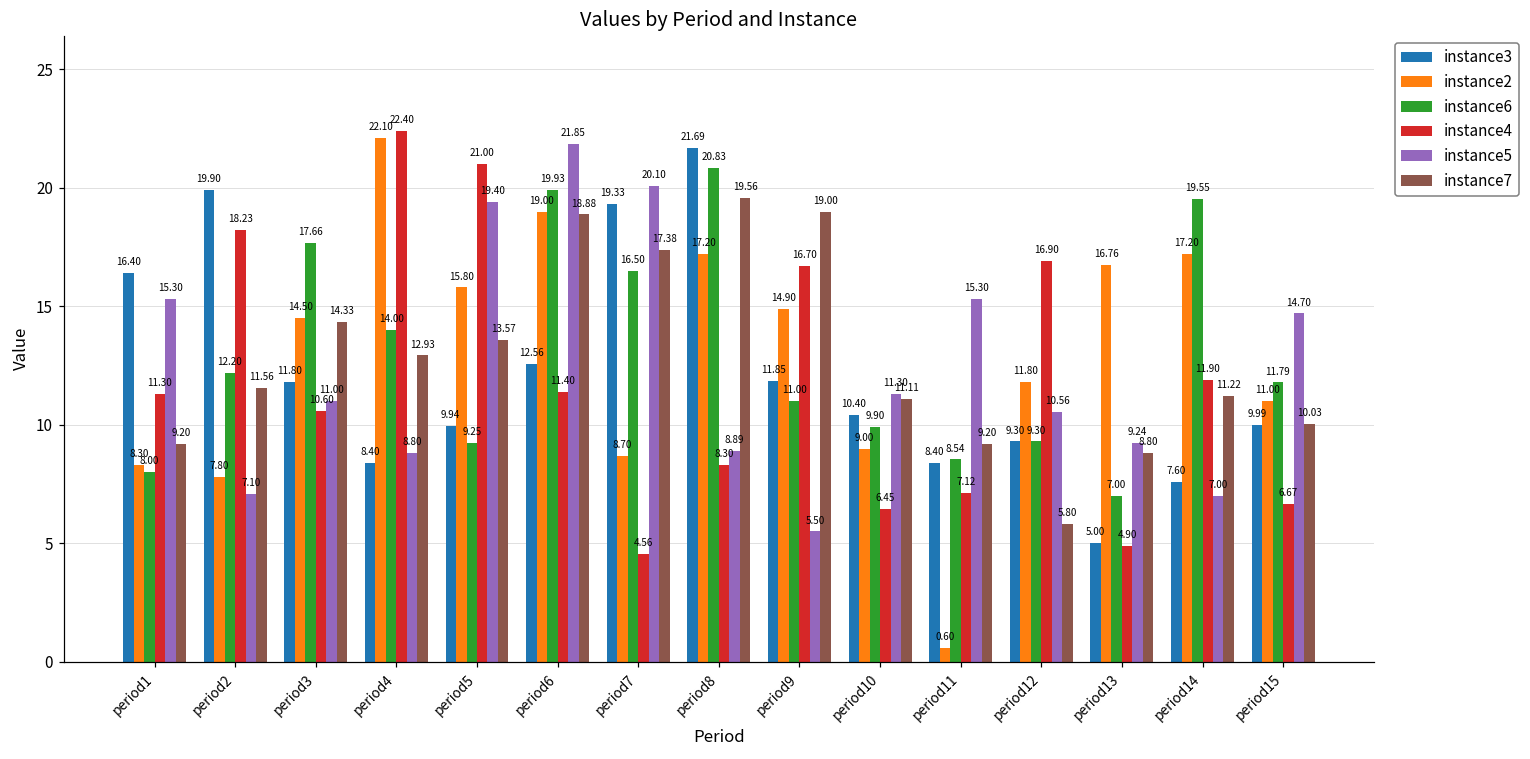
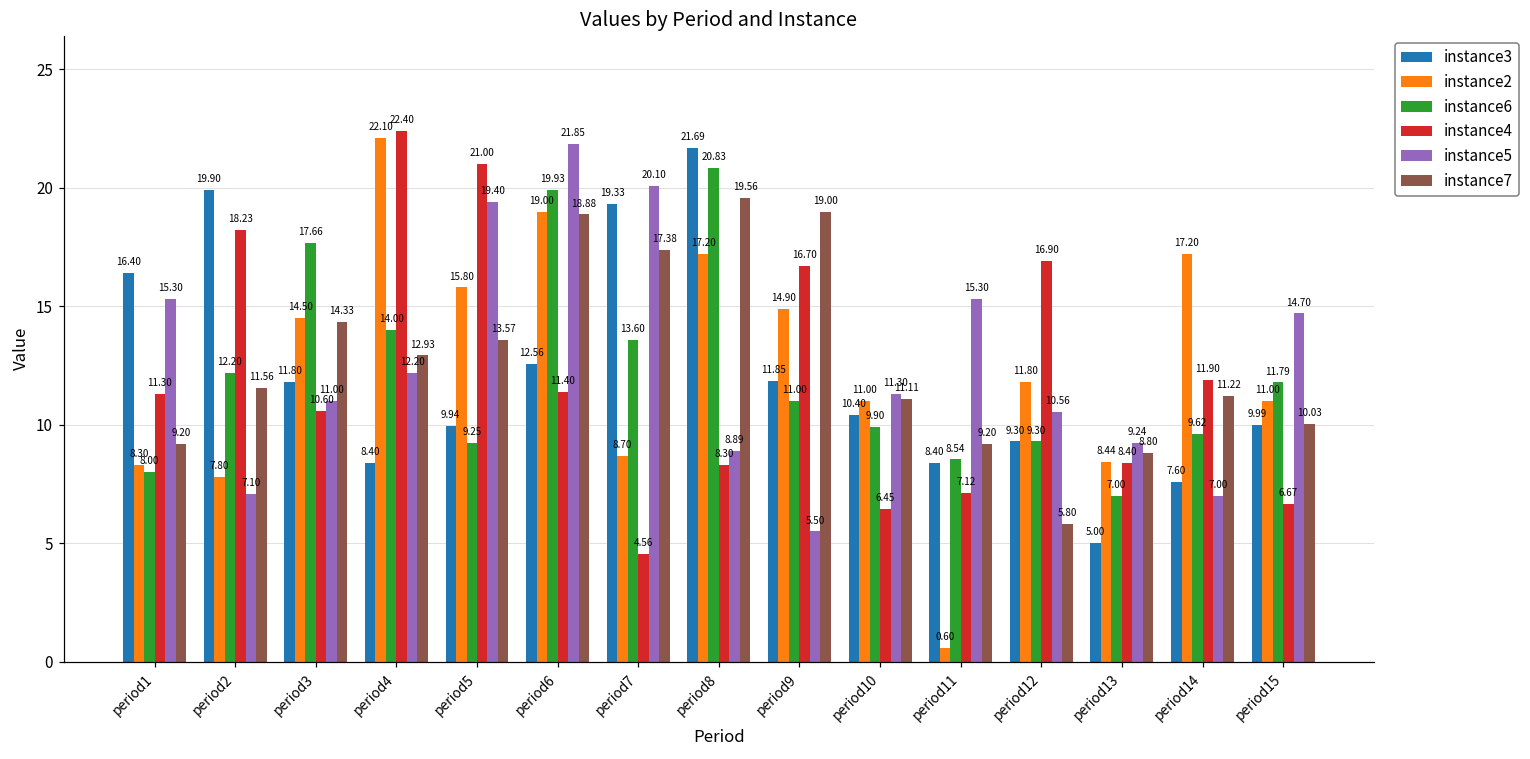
instance5, period4: 8.80 -> 12.20
instance6, period7: 16.50 -> 13.60
instance2, period10: 9.00 -> 11.00
instance2, period13: 16.76 -> 8.44
instance4, period13: 4.90 -> 8.40
instance6, period14: 19.55 -> 9.62
